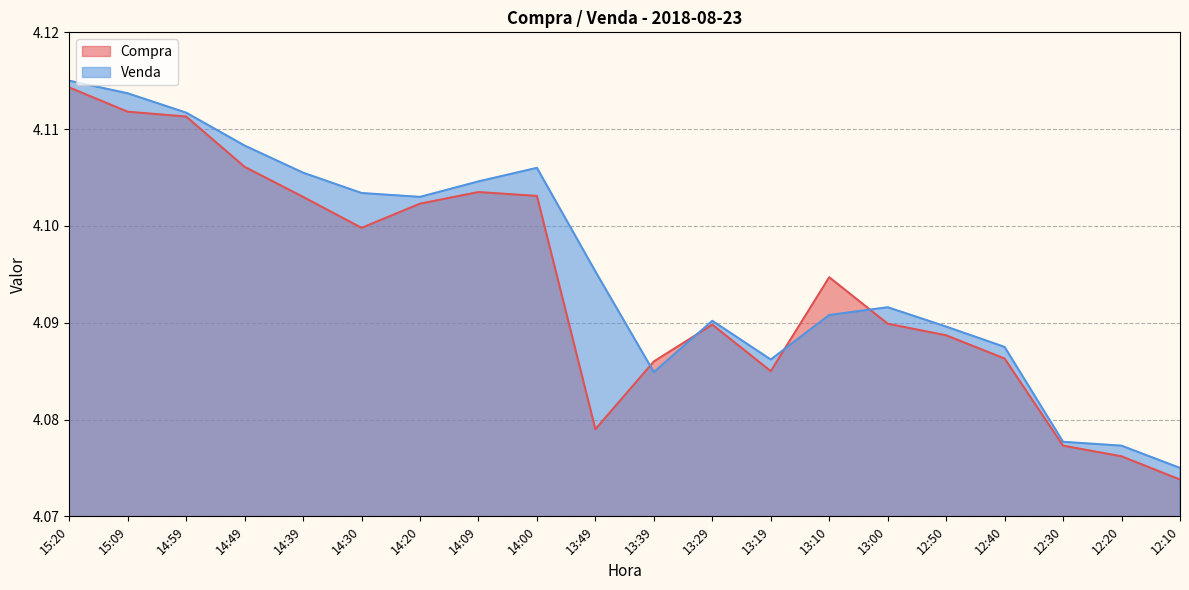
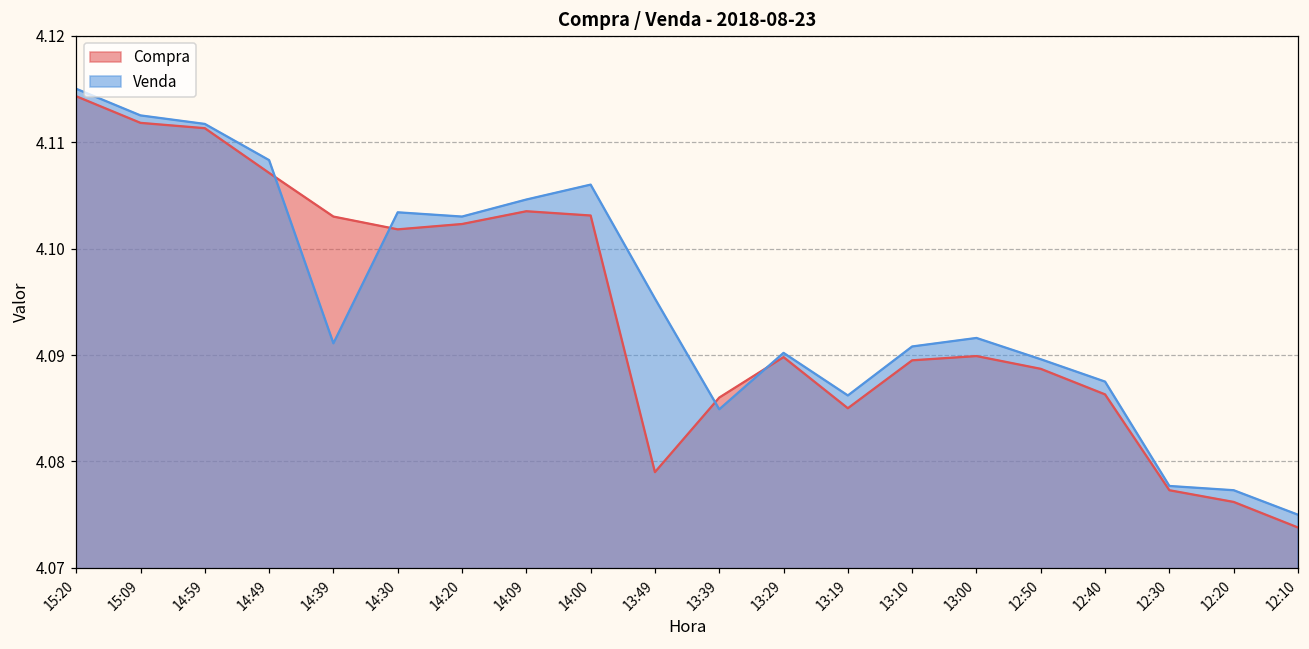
Venda, 15:09: 4.114 -> 4.113
Compra, 14:49: 4.106 -> 4.107
Venda, 14:39: 4.106 -> 4.091
Compra, 14:30: 4.100 -> 4.102
Compra, 13:10: 4.095 -> 4.090
